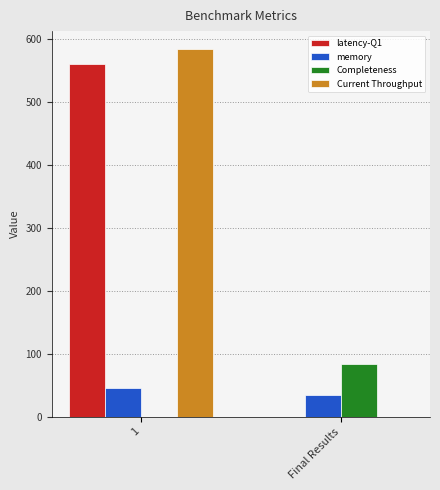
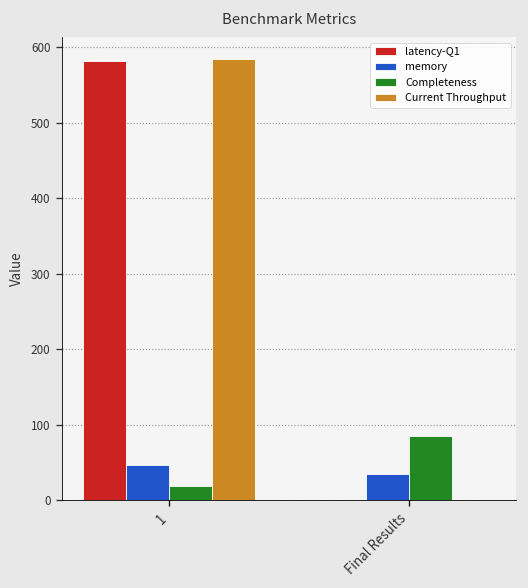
latency-Q1, 1: 560 -> 580
Completeness, 1: 0 -> 20
